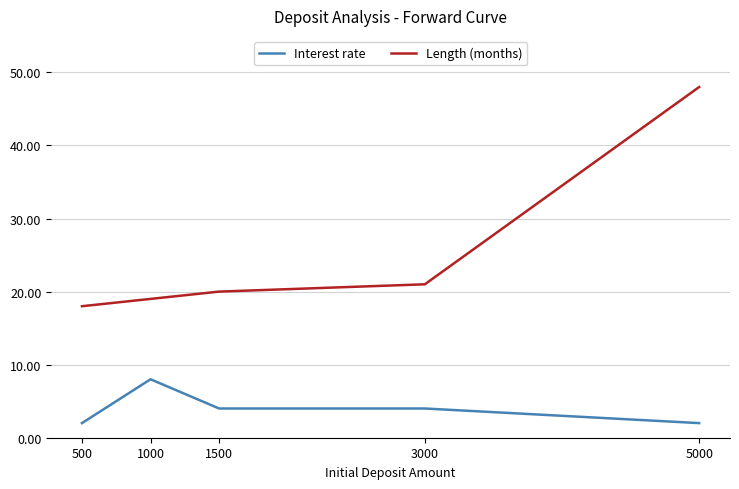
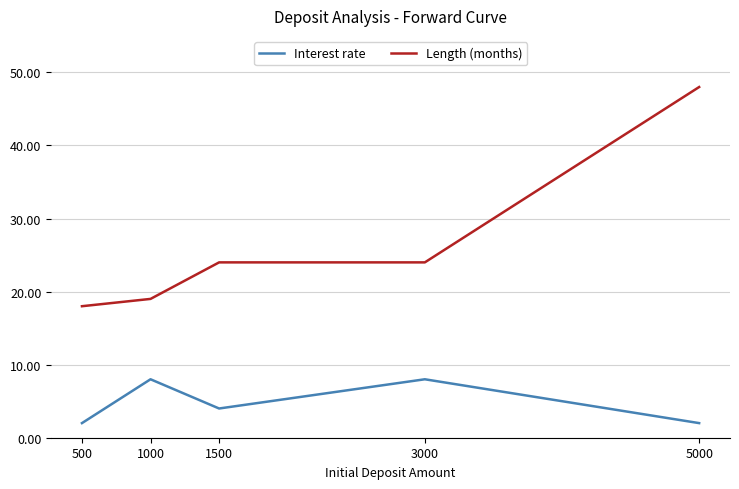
Length (months), 1500: 20 -> 24
Interest rate, 3000: 4 -> 8
Length (months), 3000: 21 -> 24
